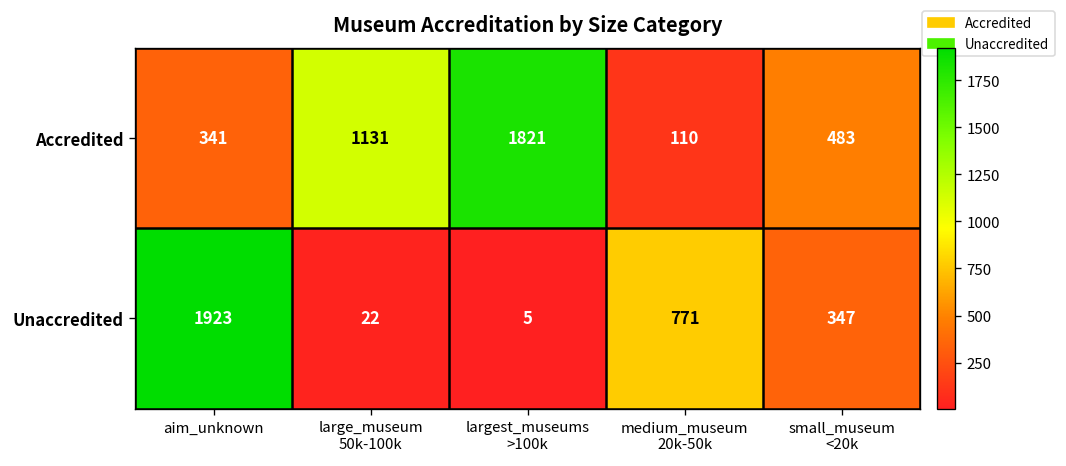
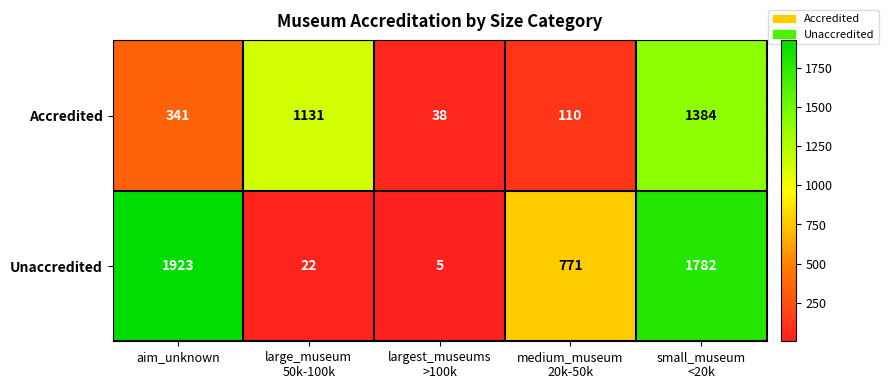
Accredited, largest_museums >100k: 1821 -> 38
Accredited, small_museum <20k: 483 -> 1384
Unaccredited, small_museum <20k: 347 -> 1782
